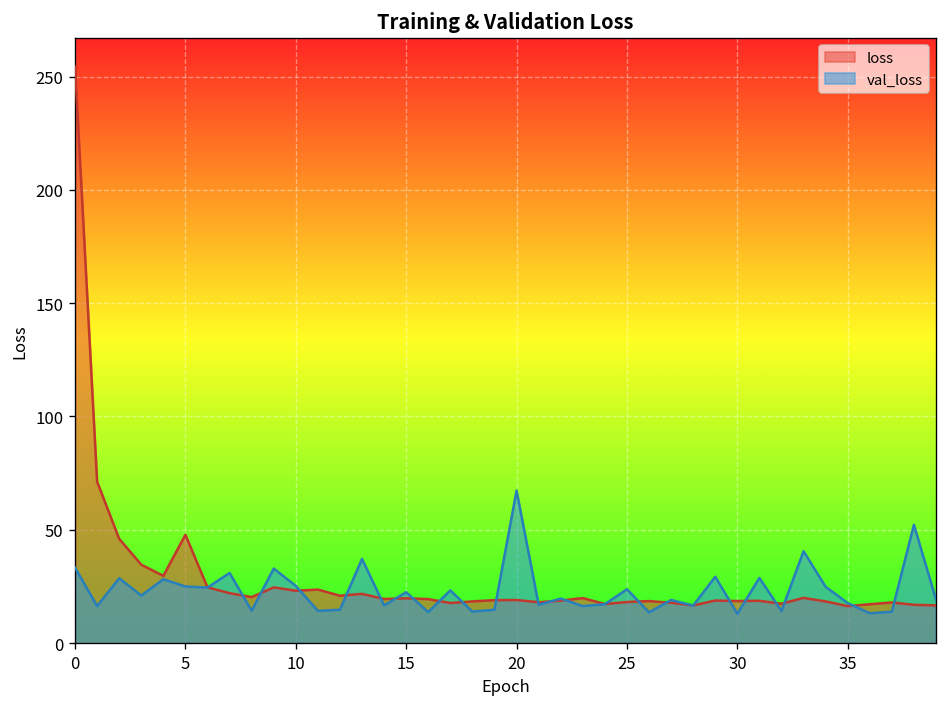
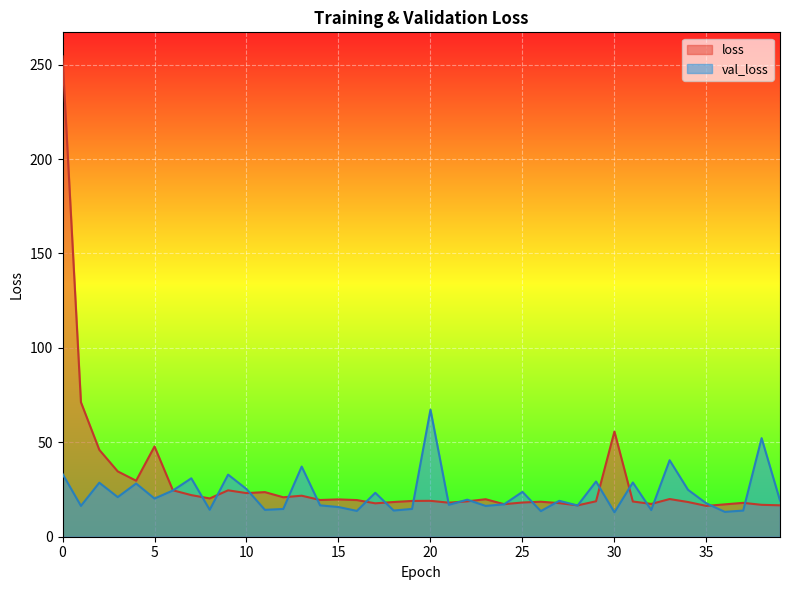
val_loss, 5: 25 -> 20
val_loss, 15: 22 -> 16
loss, 30: 19 -> 56
